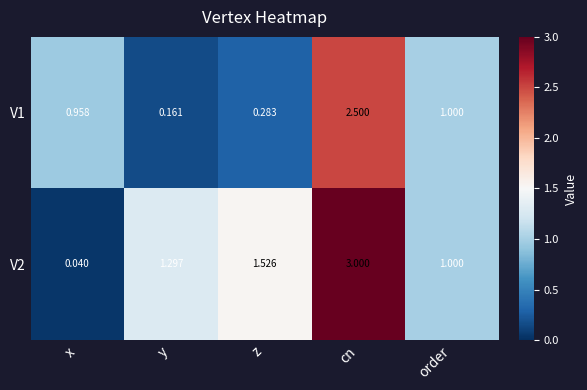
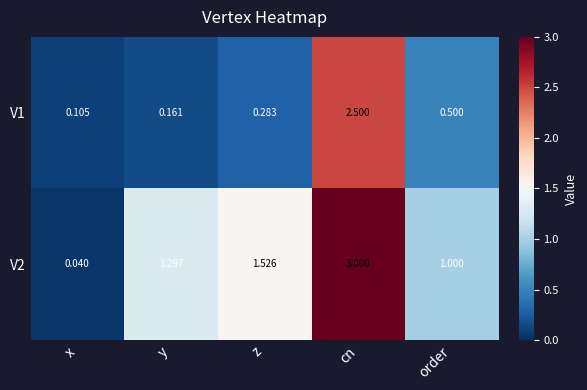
V1, x: 0.958 -> 0.105
V1, order: 1.000 -> 0.500
